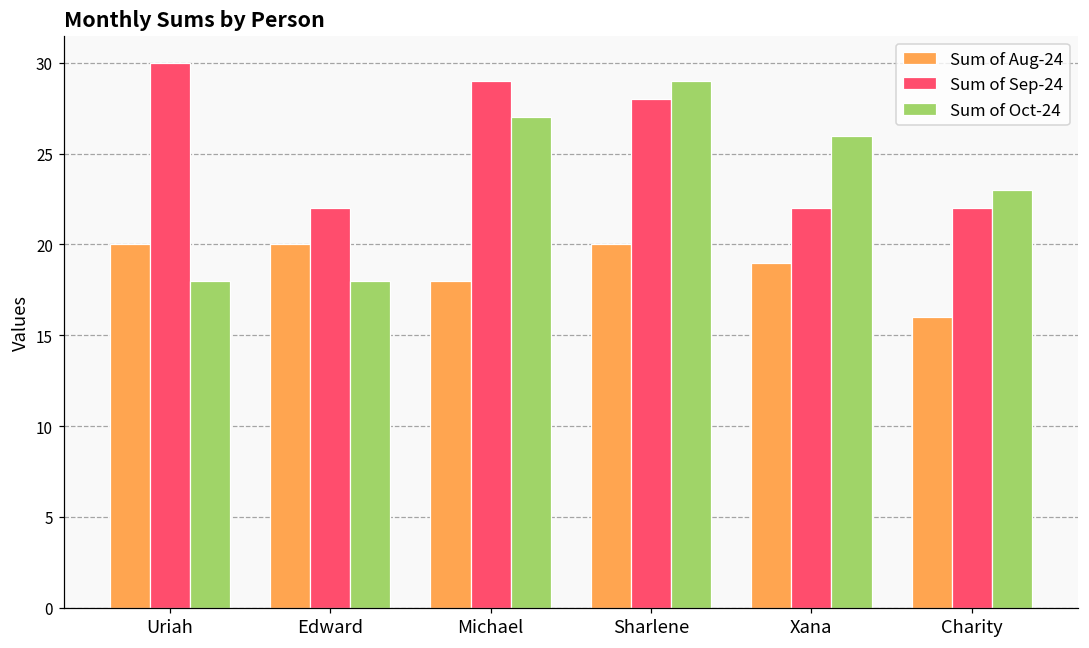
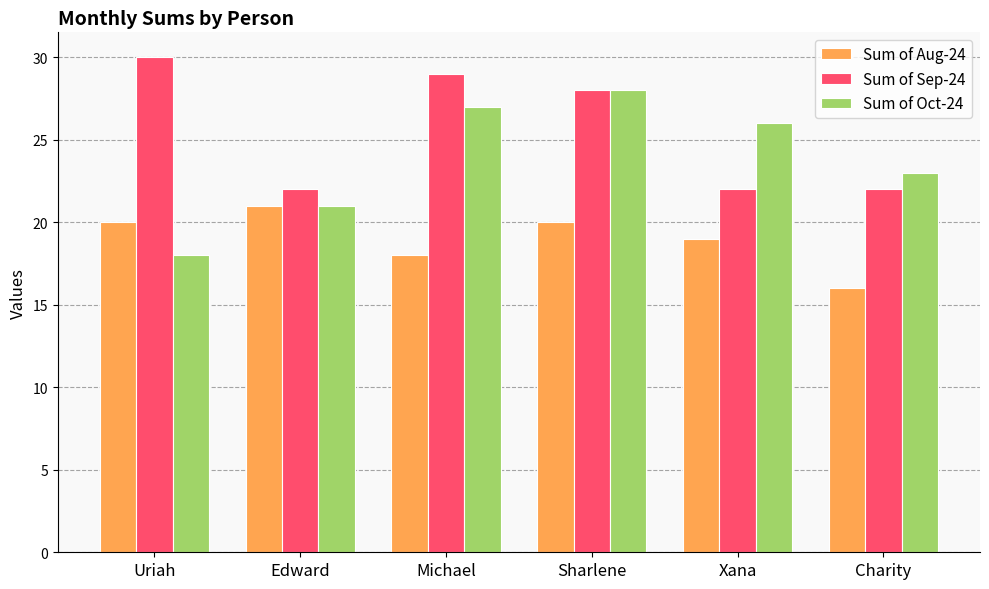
Sum of Aug-24, Edward: 20 -> 21
Sum of Oct-24, Edward: 18 -> 21
Sum of Oct-24, Sharlene: 29 -> 28
